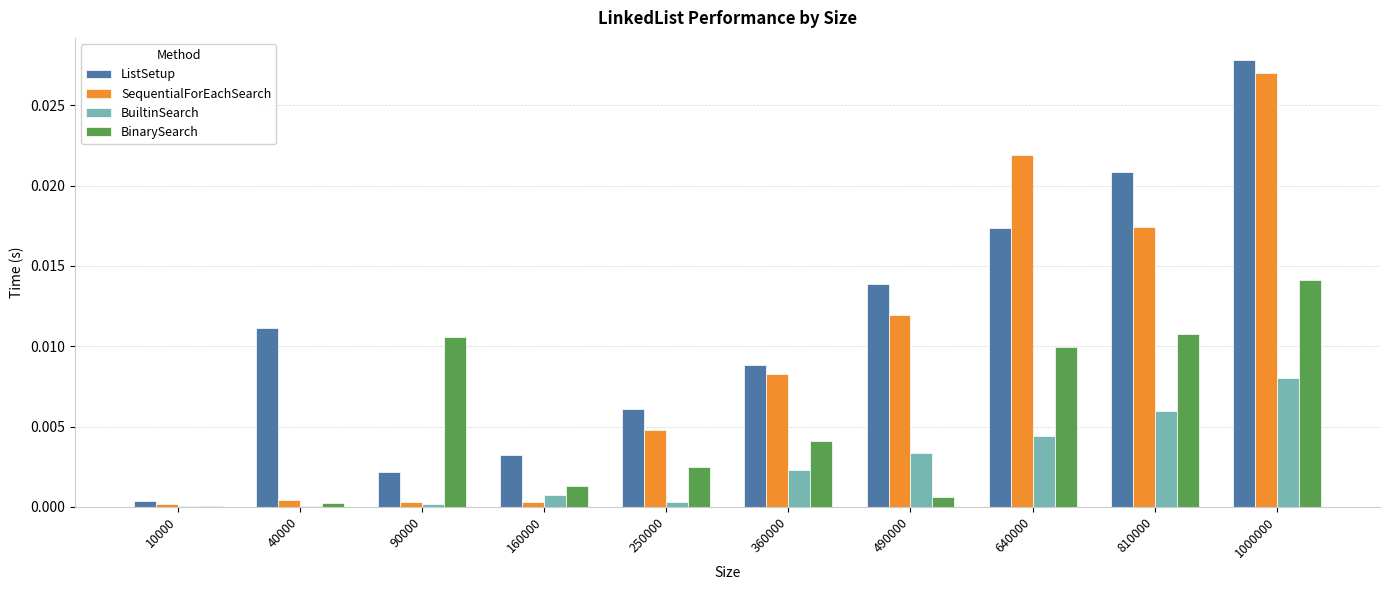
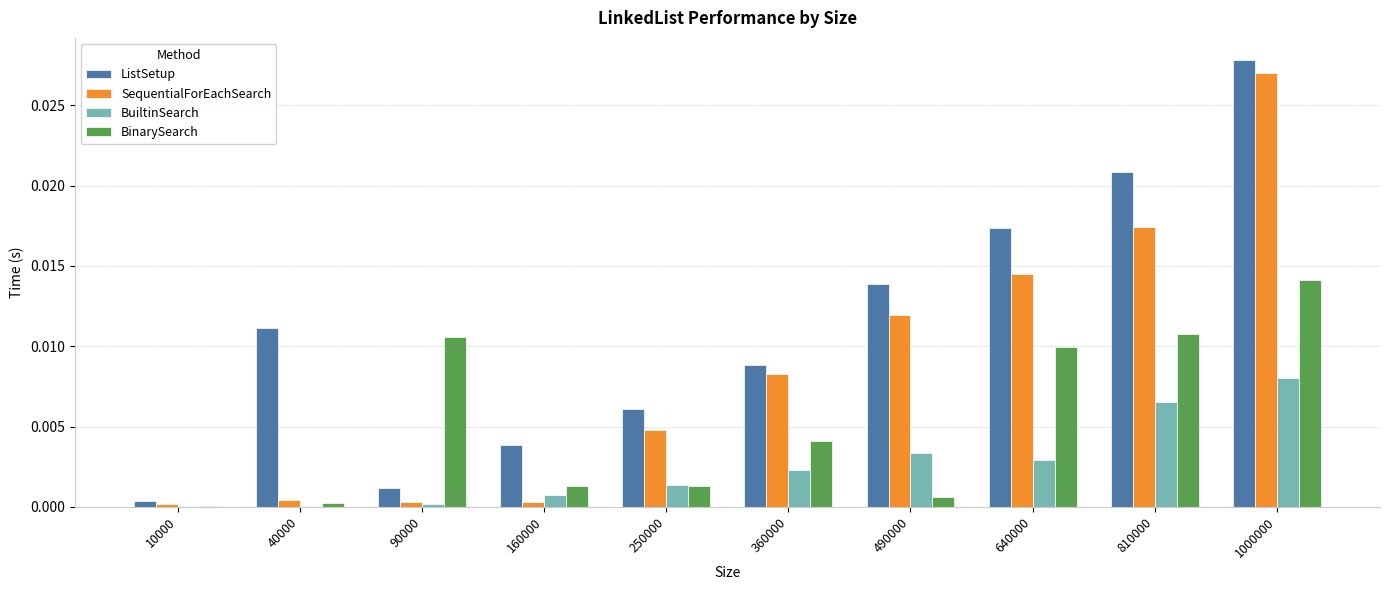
ListSetup, 90000: 0.0021 -> 0.0012
ListSetup, 160000: 0.0032 -> 0.0039
BuiltinSearch, 250000: 0.0003 -> 0.0014
BinarySearch, 250000: 0.0025 -> 0.0013
SequentialForEachSearch, 640000: 0.0219 -> 0.0145
BuiltinSearch, 640000: 0.0044 -> 0.0029
BuiltinSearch, 810000: 0.0060 -> 0.0065
